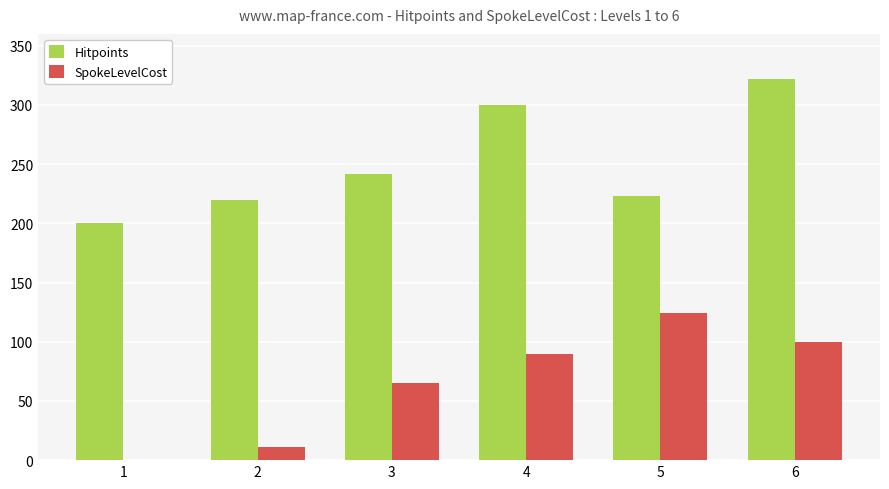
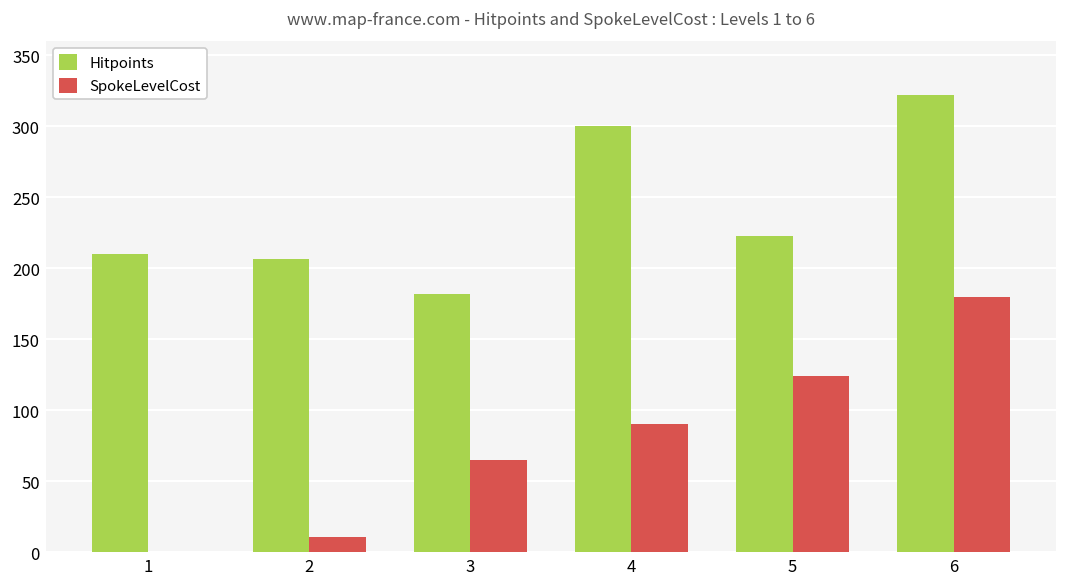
Hitpoints, 1: 200 -> 210
Hitpoints, 2: 220 -> 206
Hitpoints, 3: 242 -> 182
SpokeLevelCost, 6: 100 -> 180
